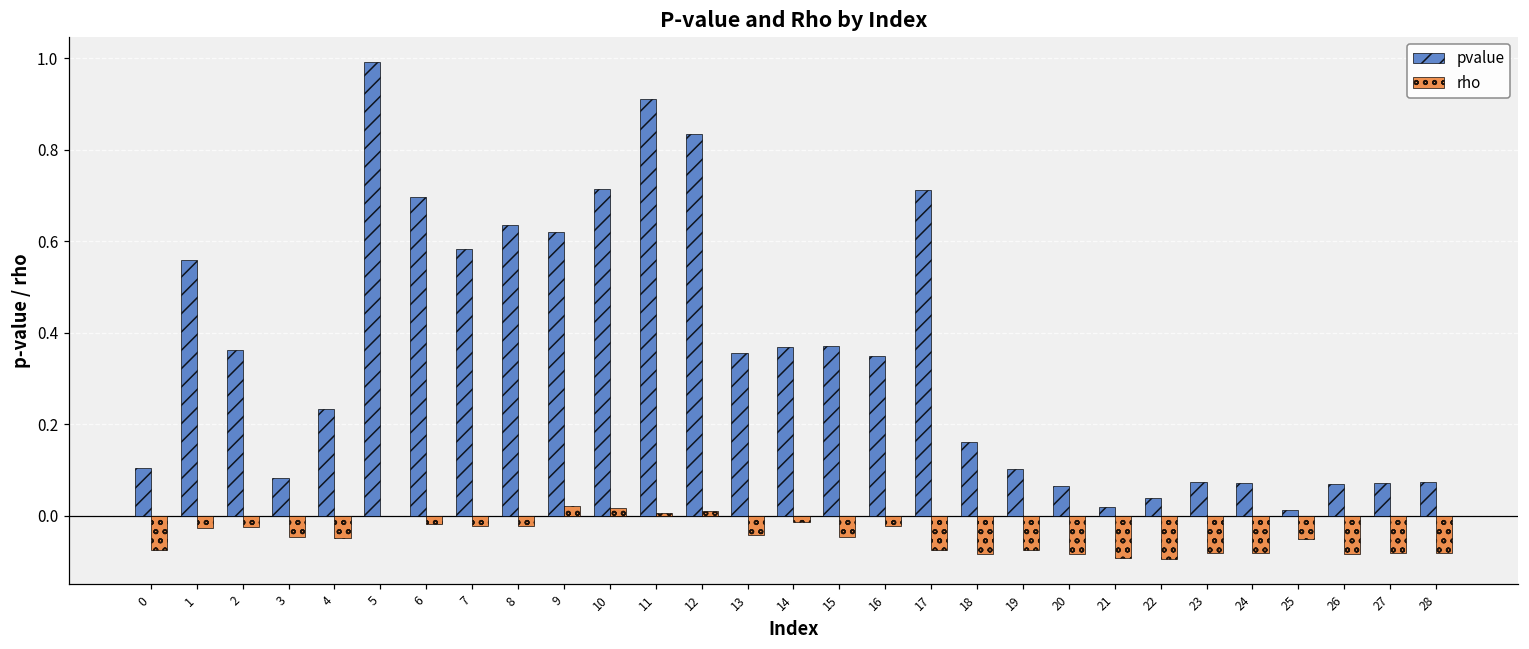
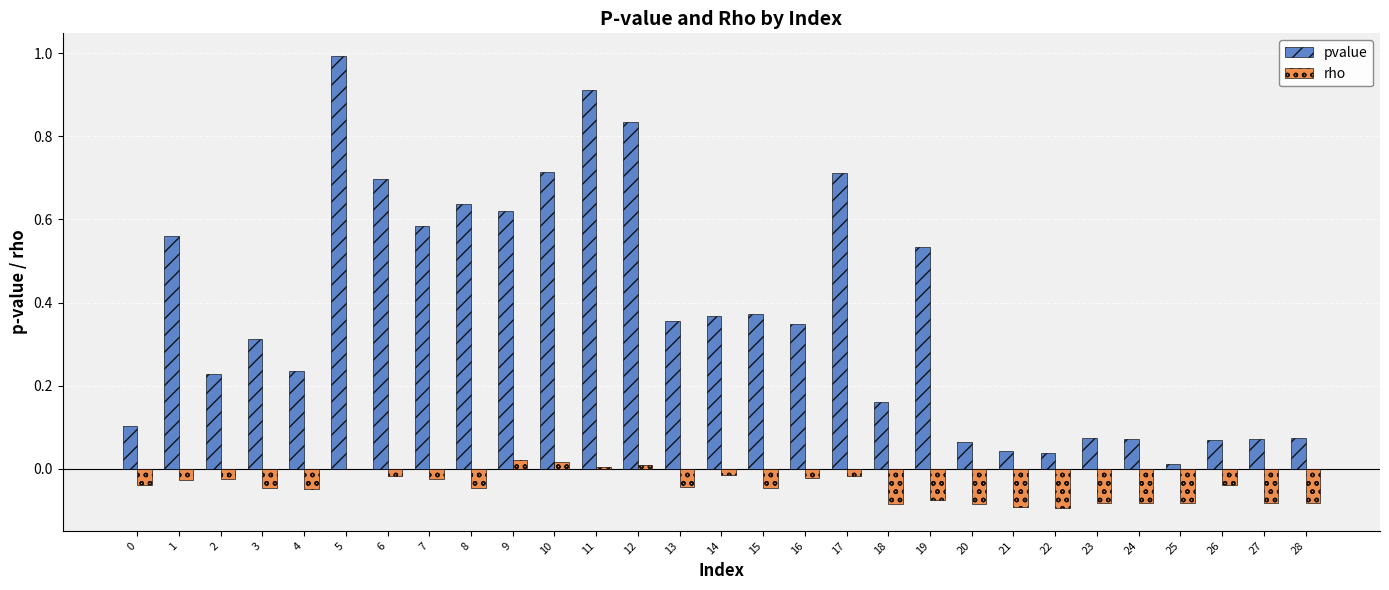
rho, 0: -0.07 -> -0.04
pvalue, 2: 0.36 -> 0.23
pvalue, 3: 0.08 -> 0.31
rho, 8: -0.02 -> -0.05
rho, 17: -0.08 -> -0.02
pvalue, 19: 0.10 -> 0.53
pvalue, 21: 0.02 -> 0.04
rho, 25: -0.05 -> -0.08
rho, 26: -0.08 -> -0.04
